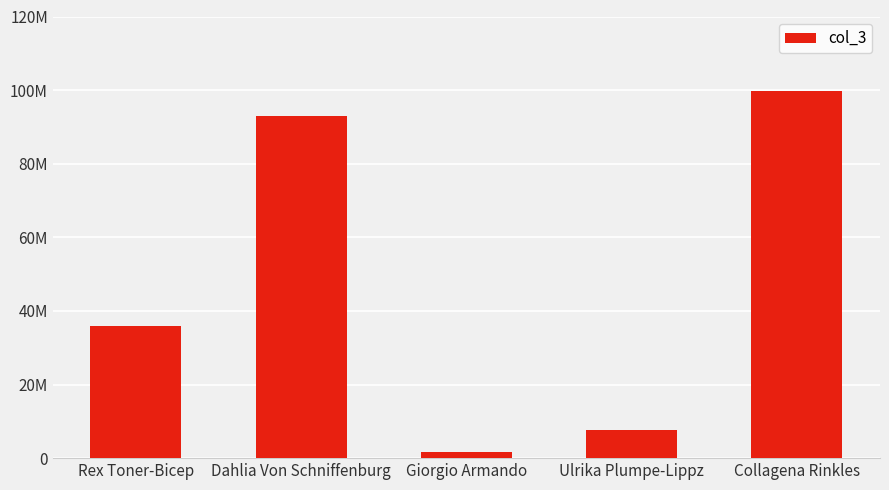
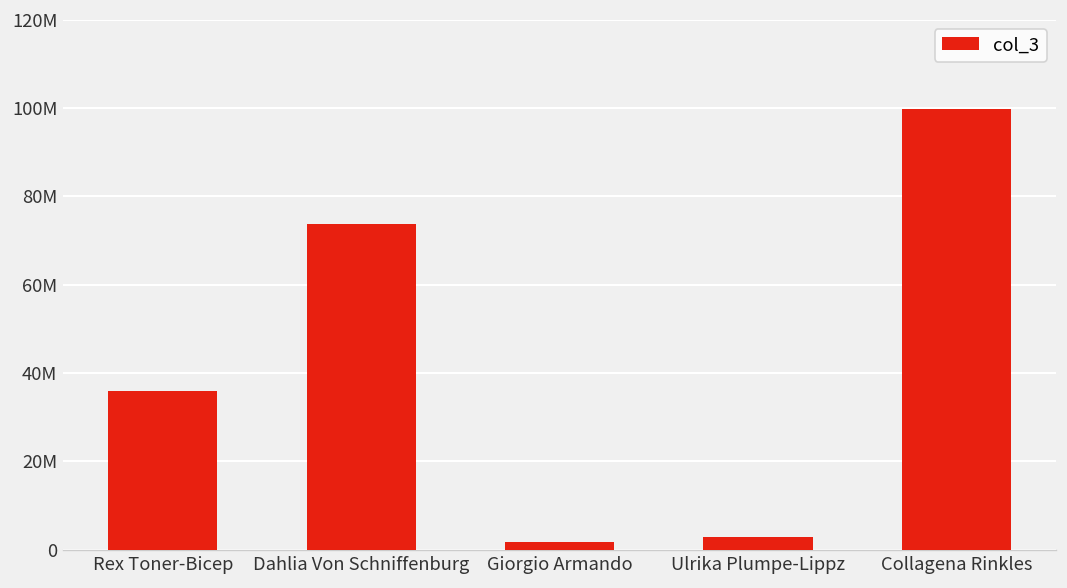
Dahlia Von Schniffenburg: 93000000 -> 74000000
Ulrika Plumpe-Lippz: 8000000 -> 3000000
